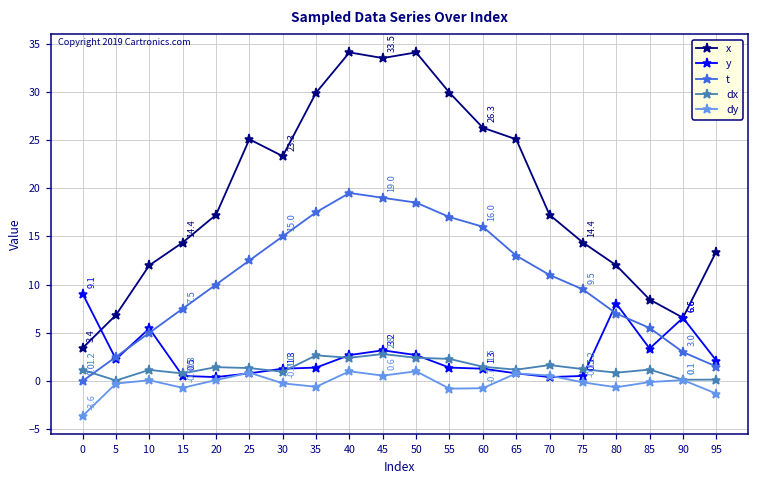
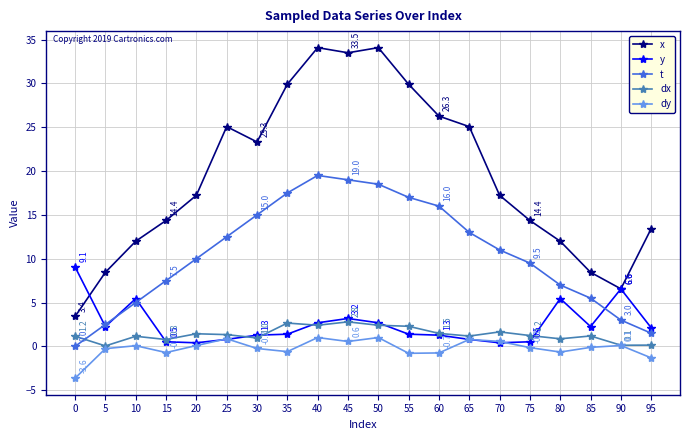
x, 5: 7 -> 8
y, 80: 8 -> 5
y, 85: 3 -> 2
